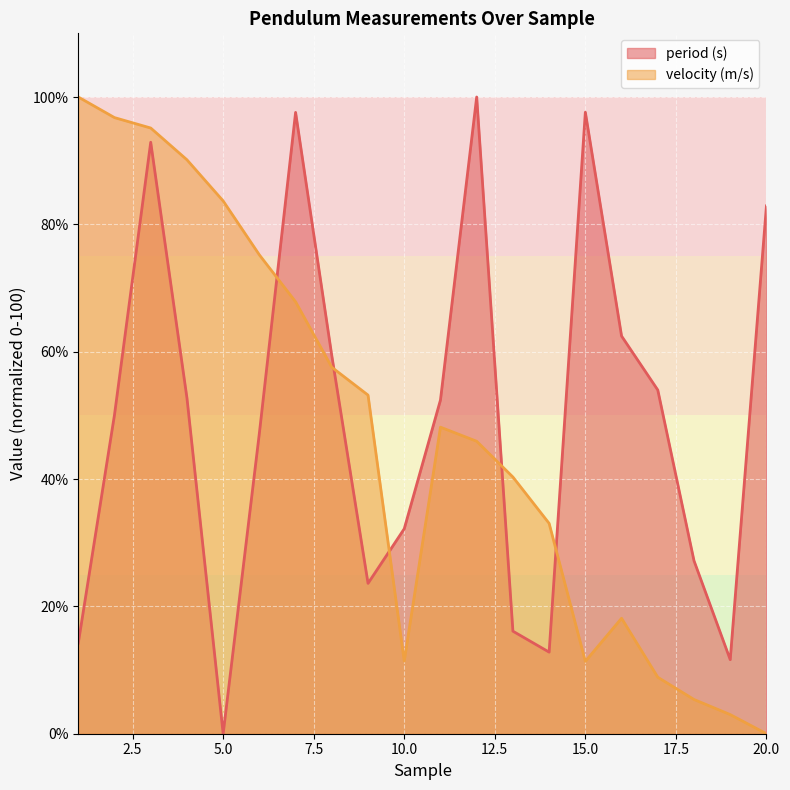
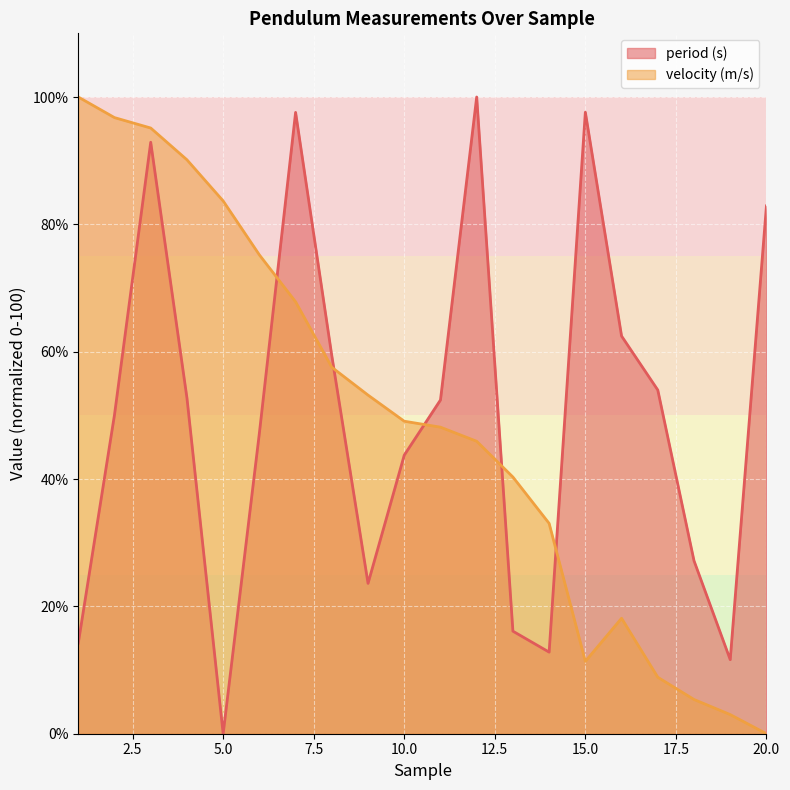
period (s), 10.0: 32% -> 44%
velocity (m/s), 10.0: 11% -> 49%
